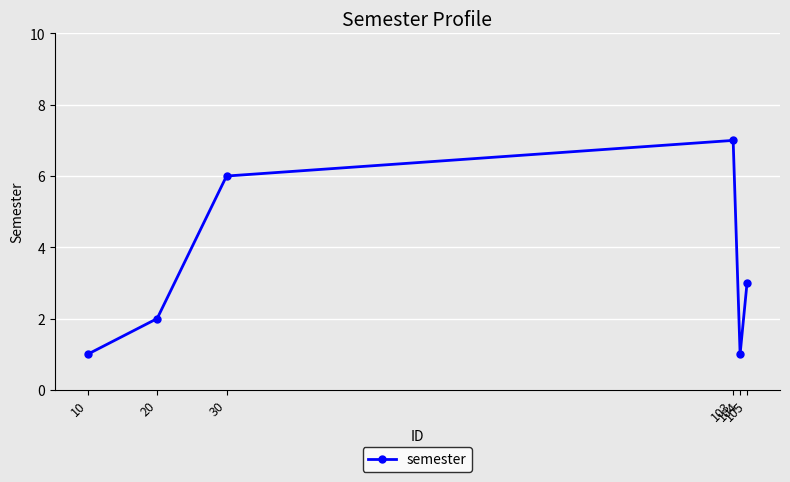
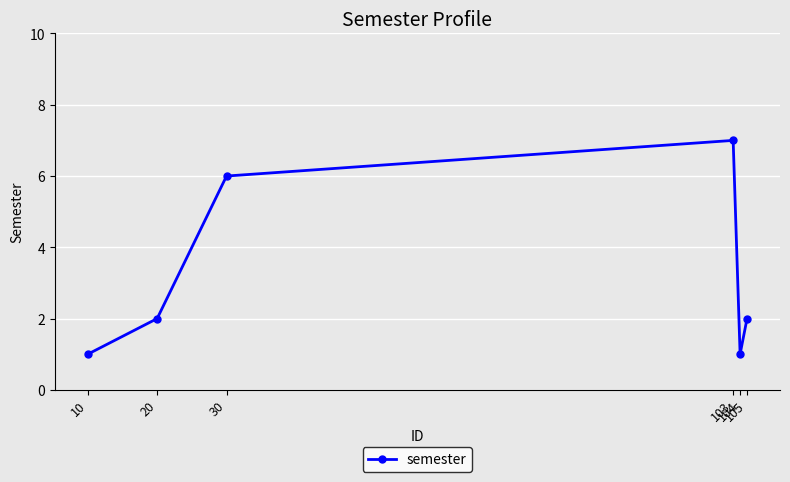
105: 3 -> 2
